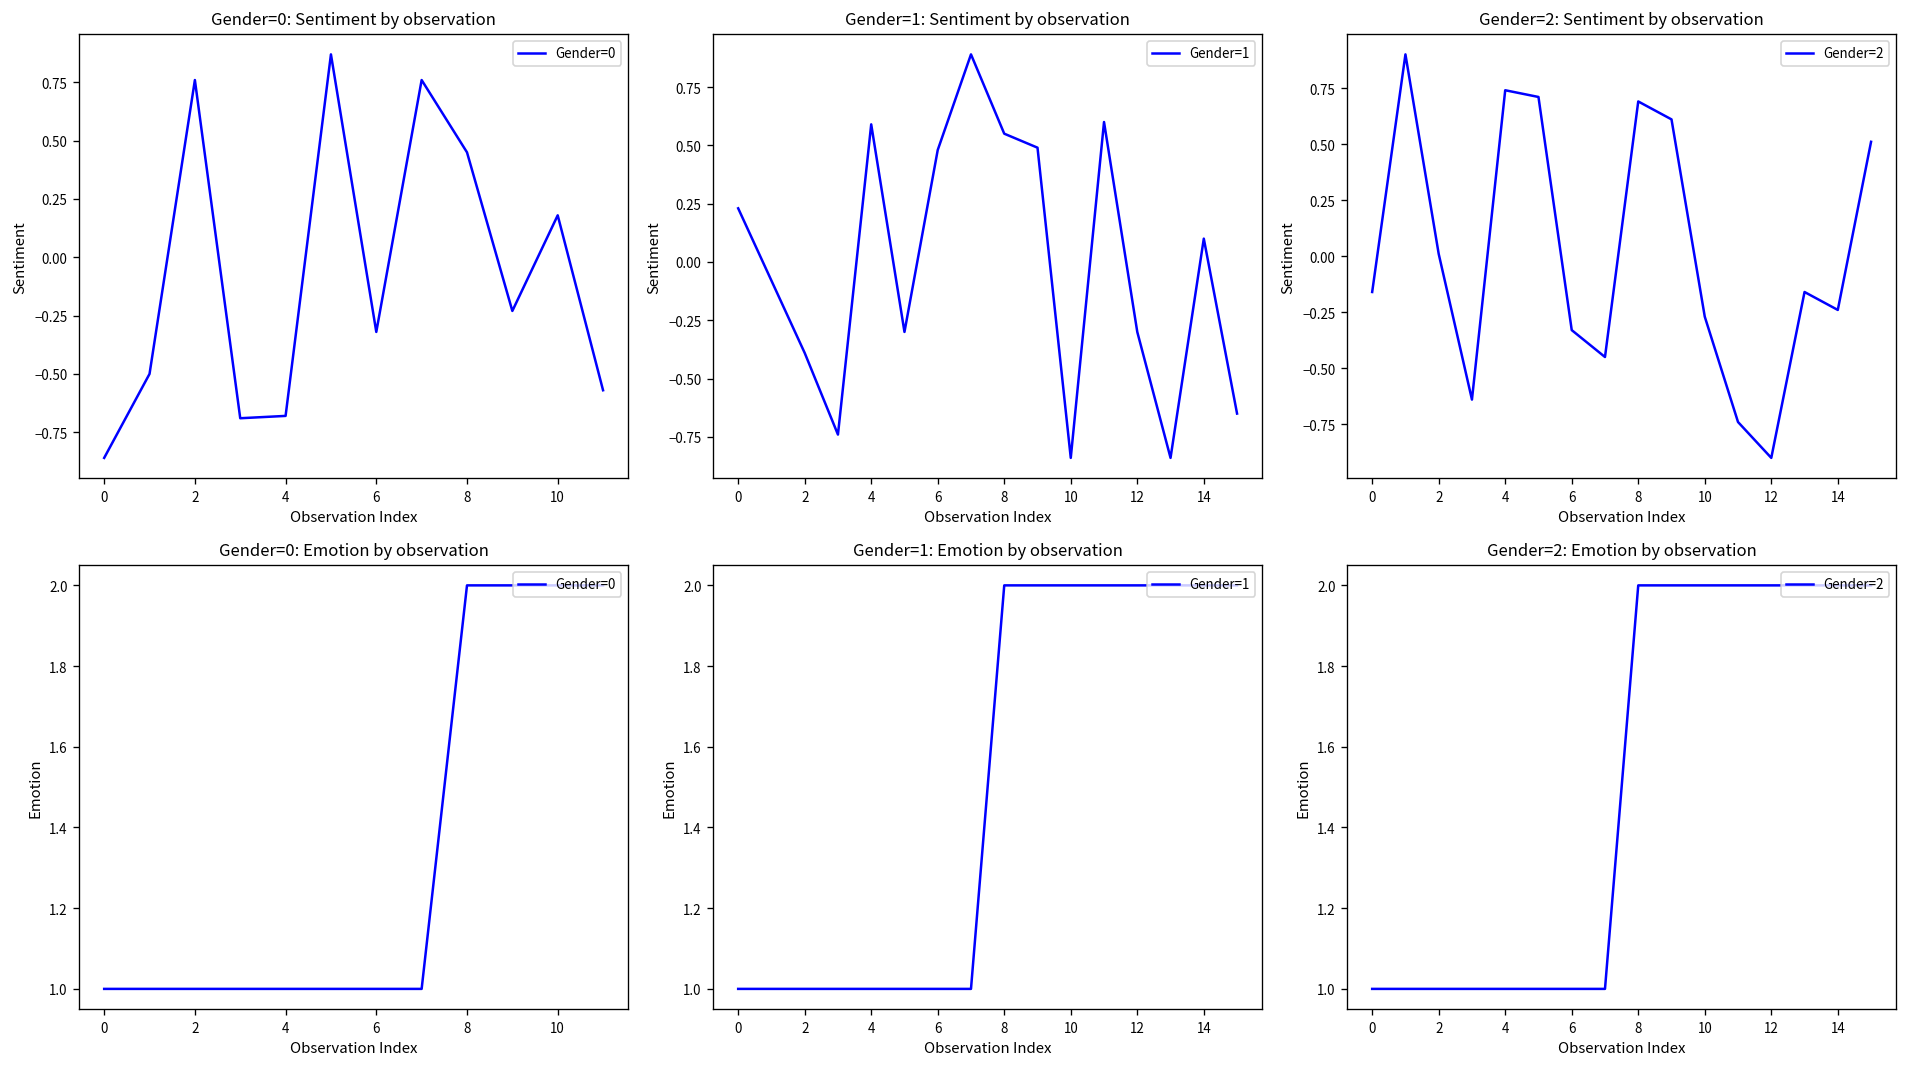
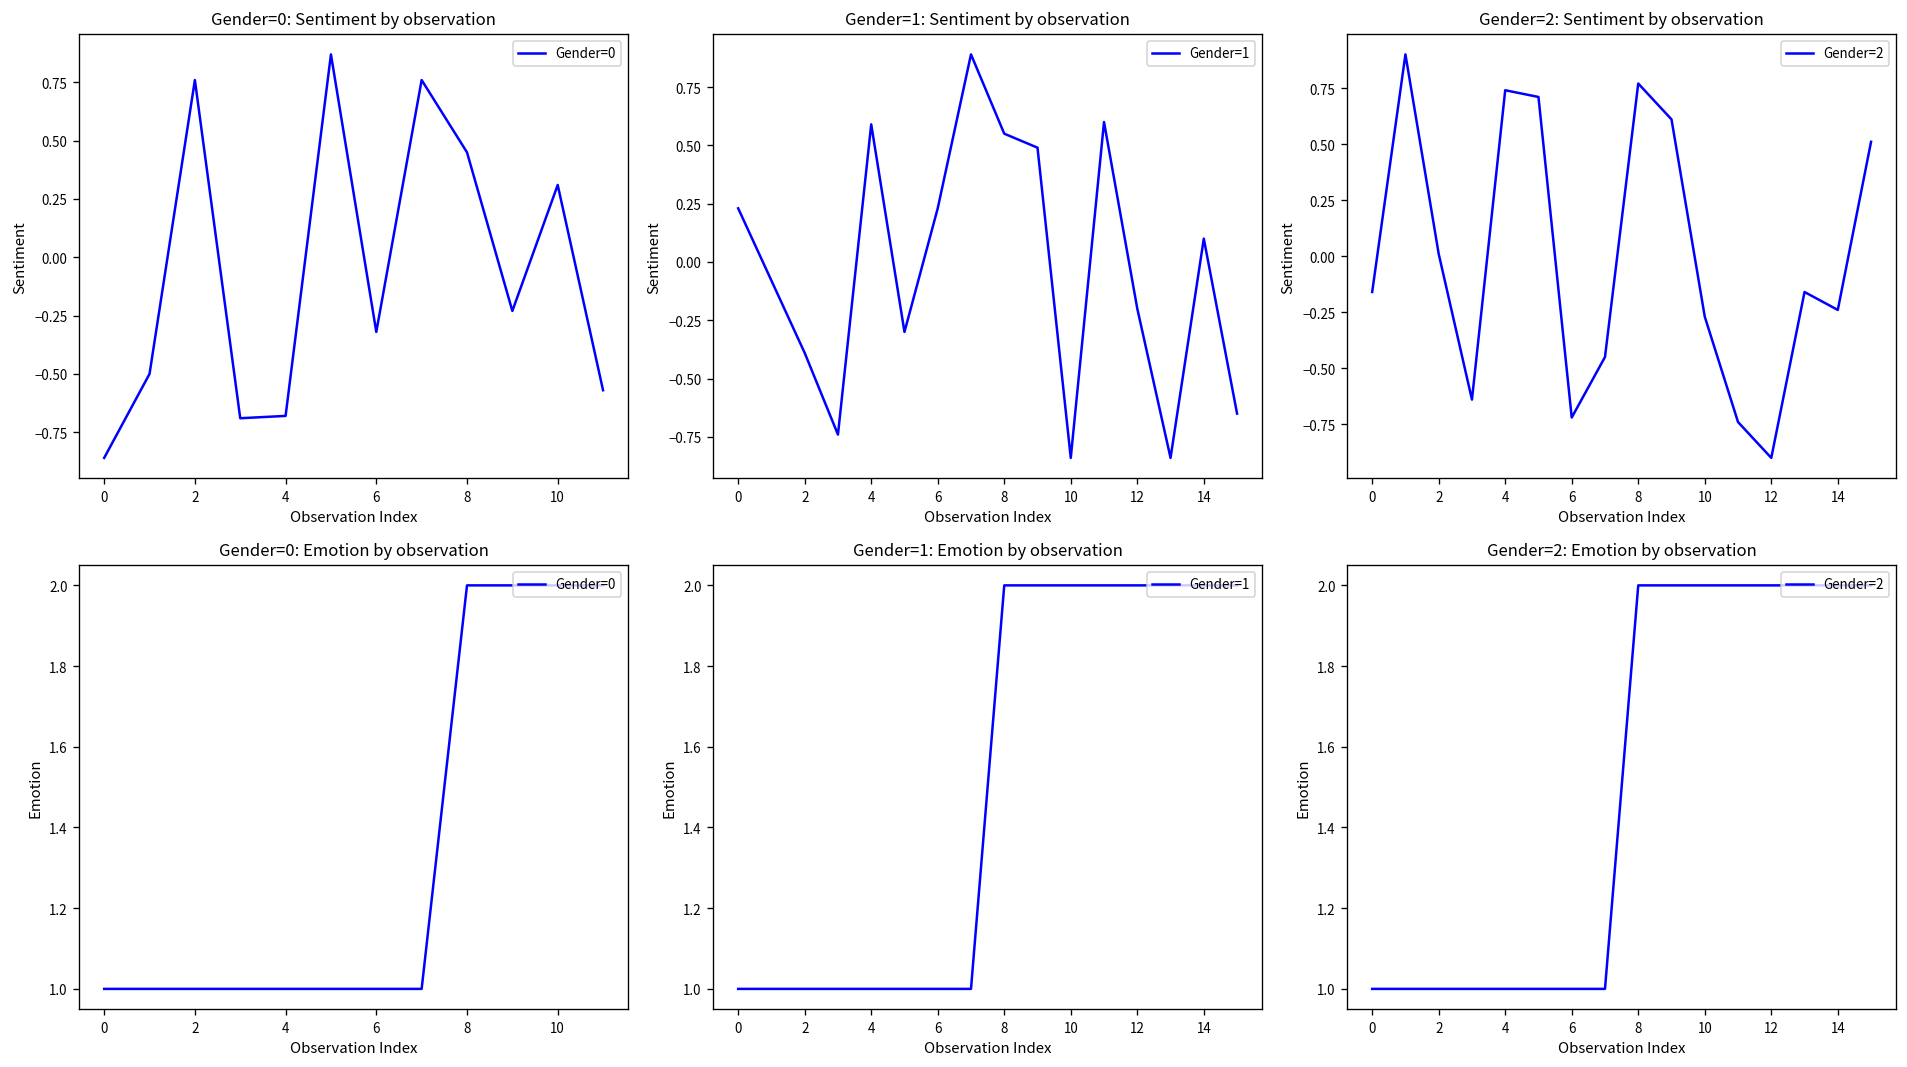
Gender=0: Sentiment by observation, 10: 0.18 -> 0.31
Gender=1: Sentiment by observation, 6: 0.48 -> 0.23
Gender=1: Sentiment by observation, 12: -0.3 -> -0.2
Gender=2: Sentiment by observation, 6: -0.33 -> -0.72
Gender=2: Sentiment by observation, 8: 0.69 -> 0.77
